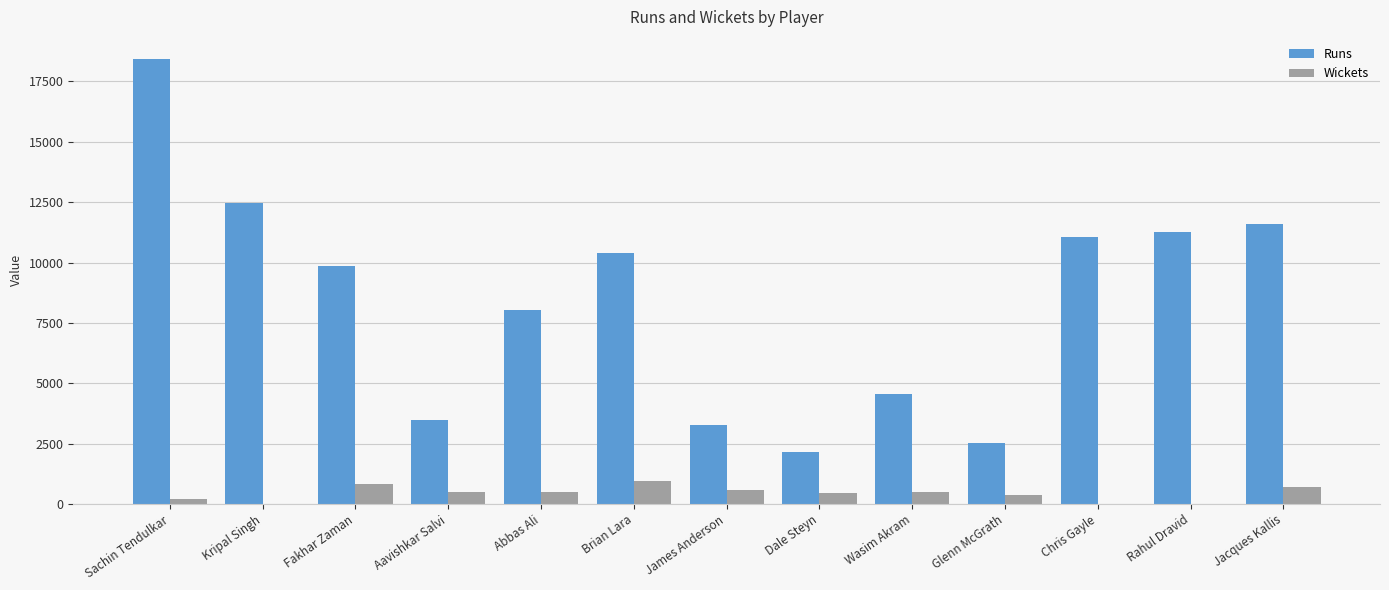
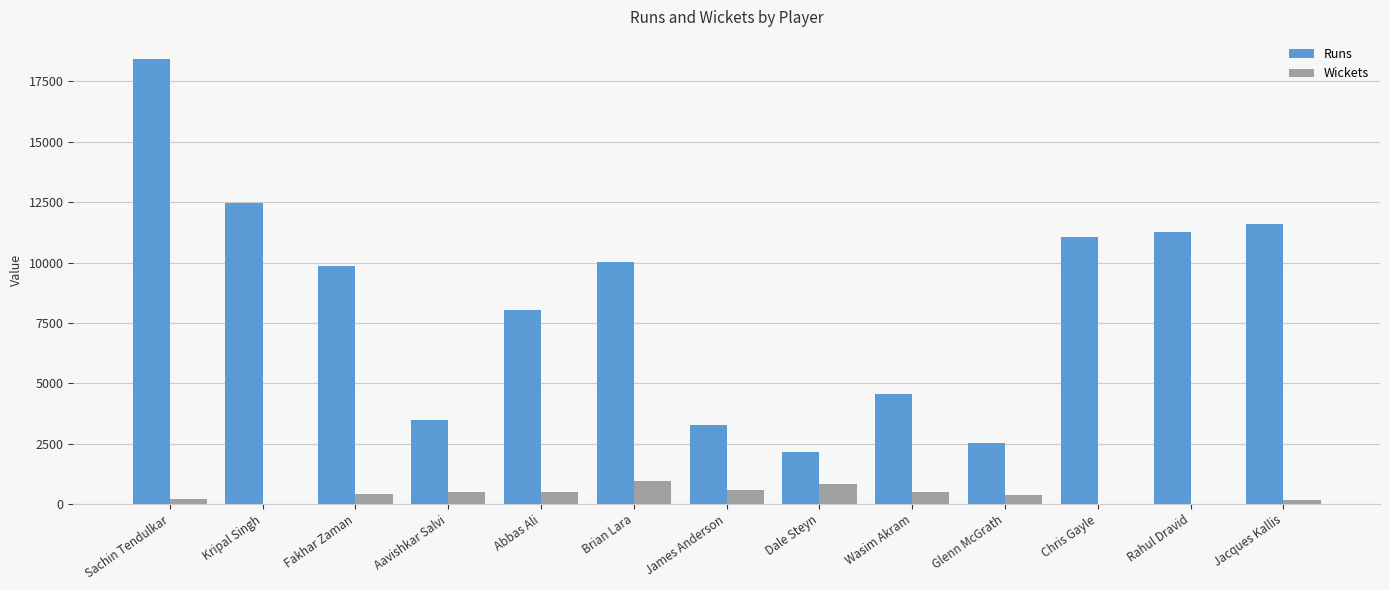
Wickets, Fakhar Zaman: 800 -> 400
Runs, Brian Lara: 10400 -> 10000
Wickets, Dale Steyn: 400 -> 800
Wickets, Jacques Kallis: 700 -> 100
